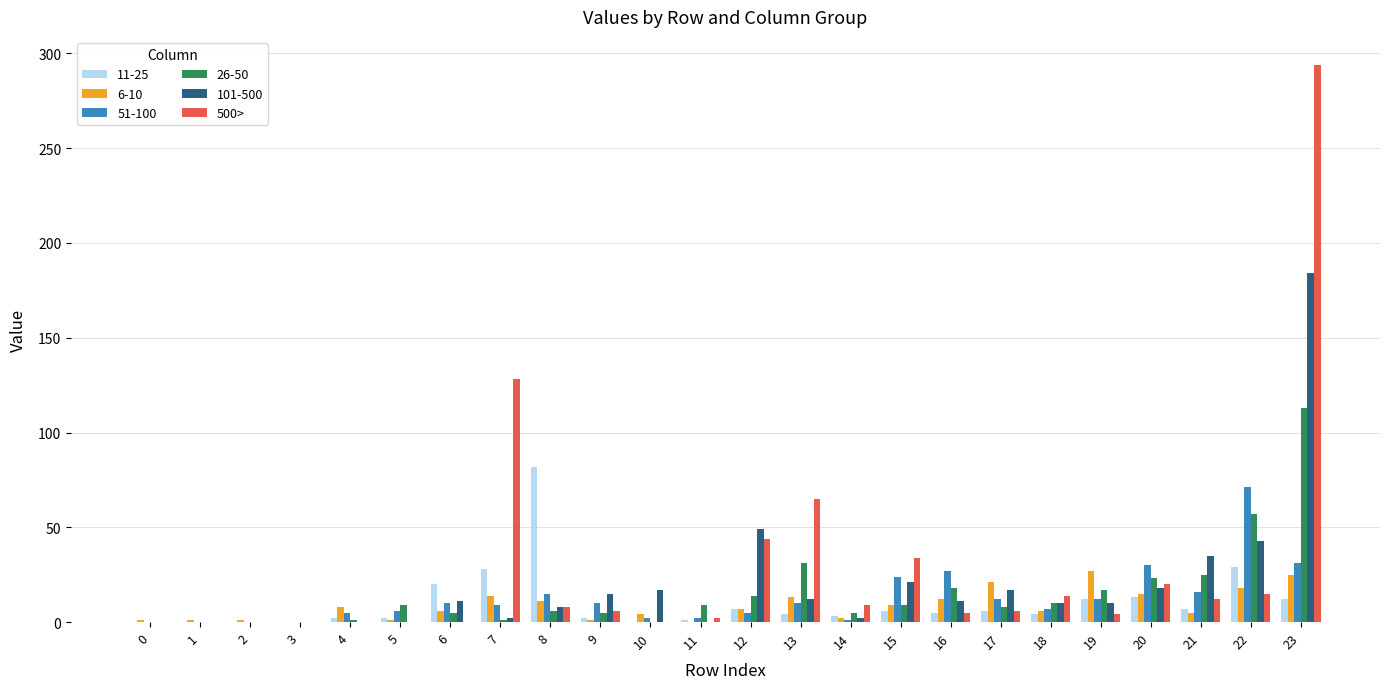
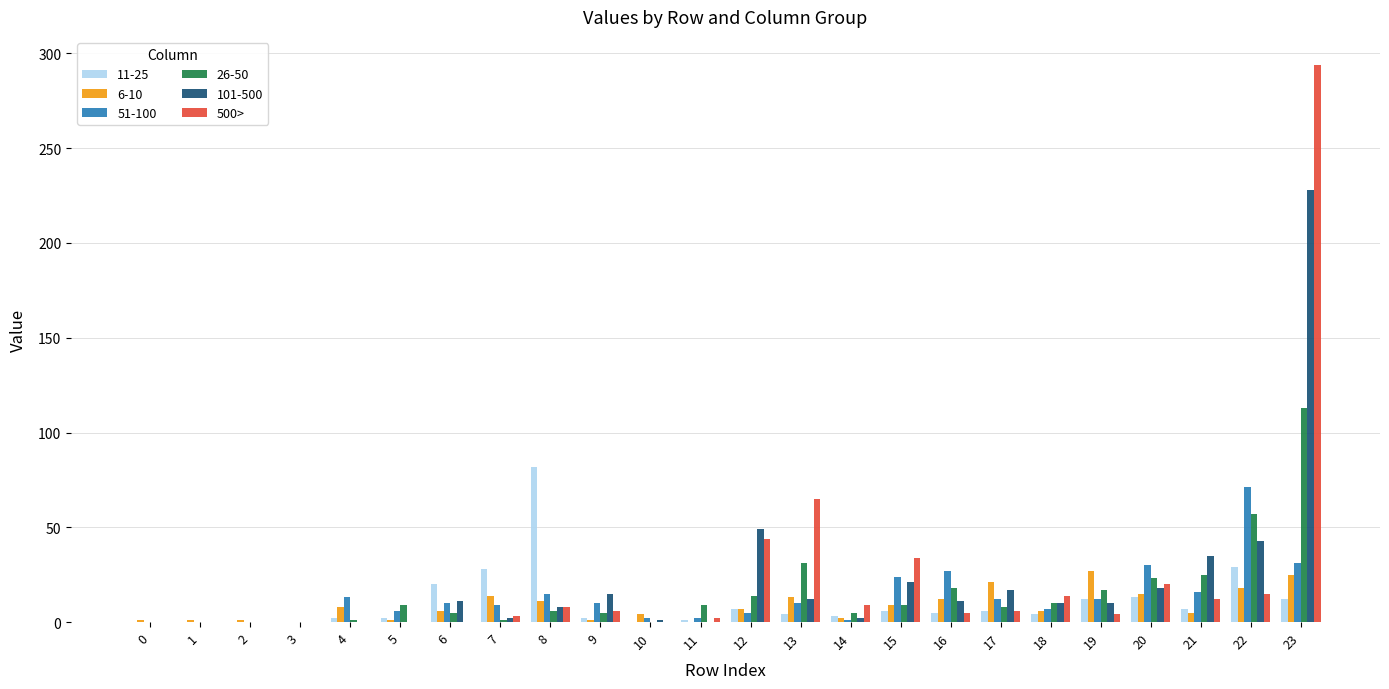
51-100, 4: 5 -> 13
500>, 7: 128 -> 3
101-500, 10: 17 -> 1
101-500, 23: 184 -> 228
